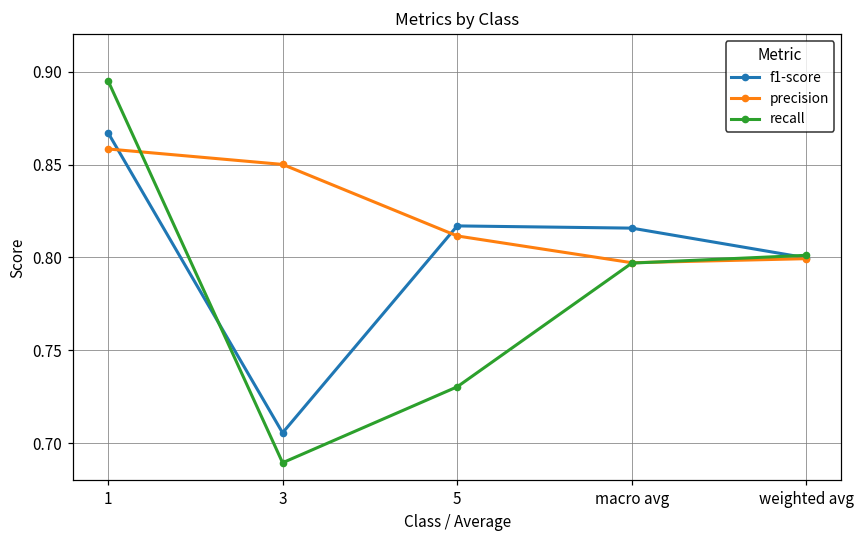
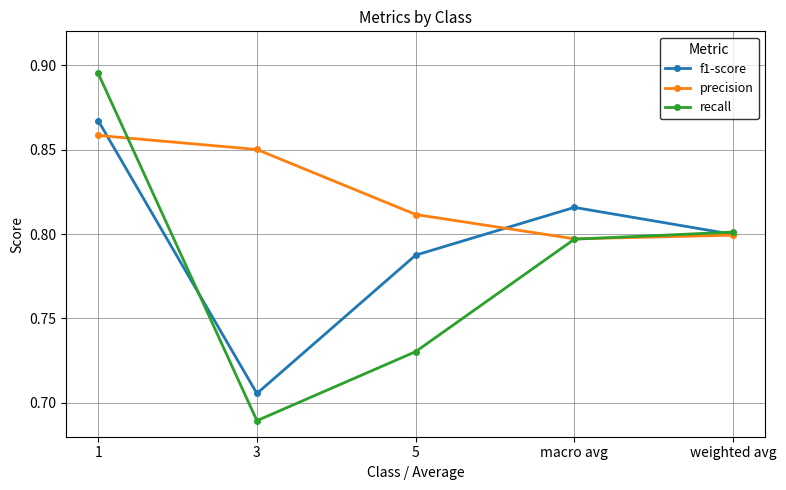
f1-score, 5: 0.817 -> 0.787
